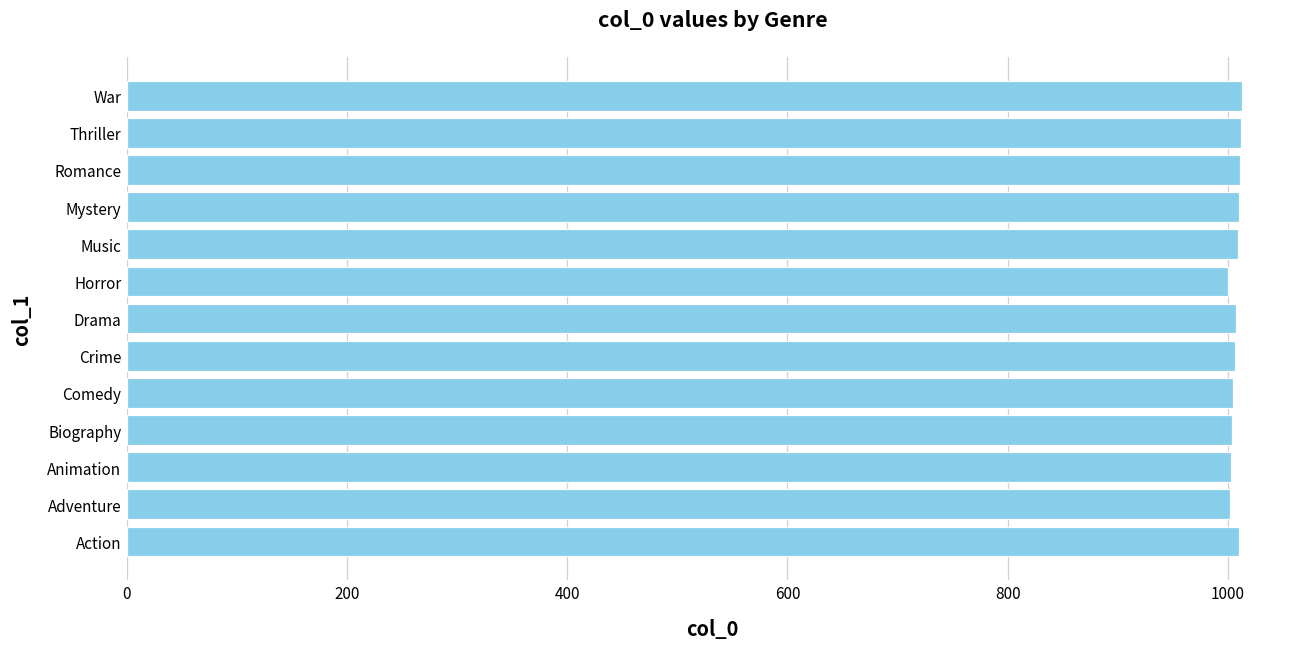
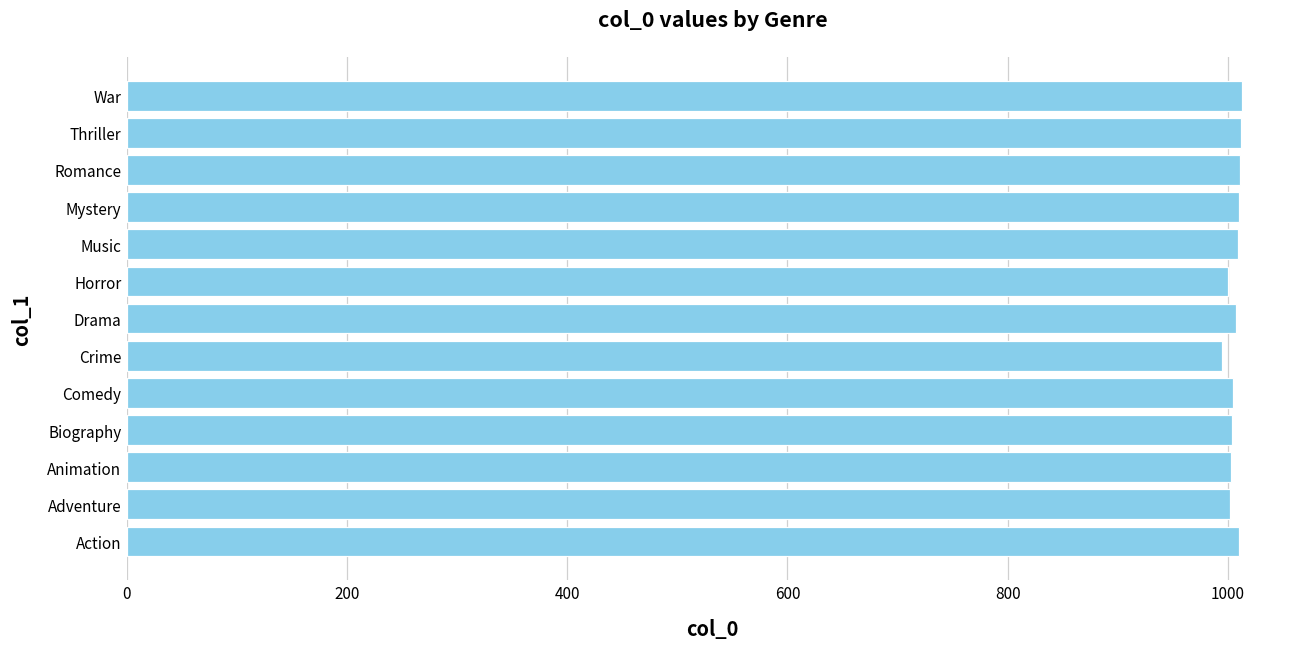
Crime: 1006 -> 995
